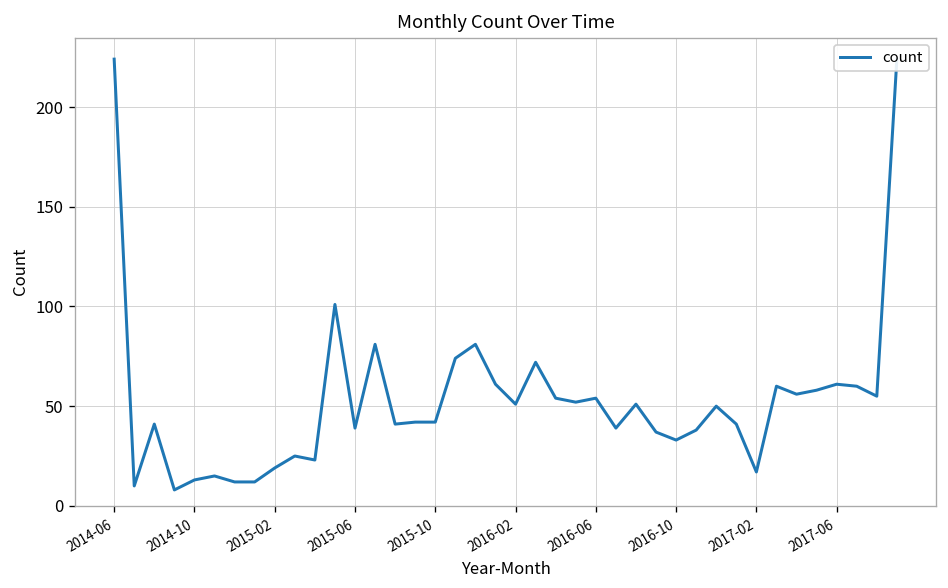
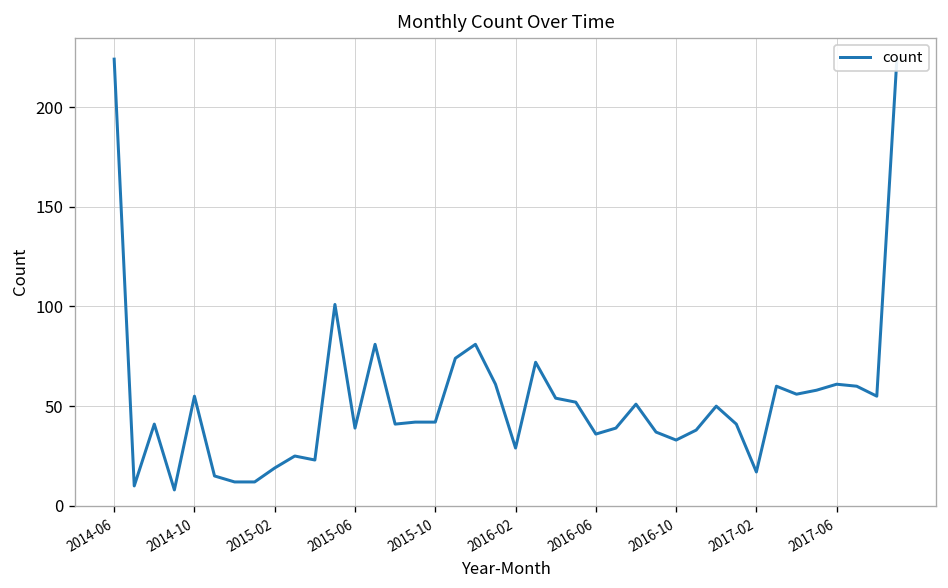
2014-10: 13 -> 55
2016-02: 51 -> 29
2016-06: 54 -> 36
